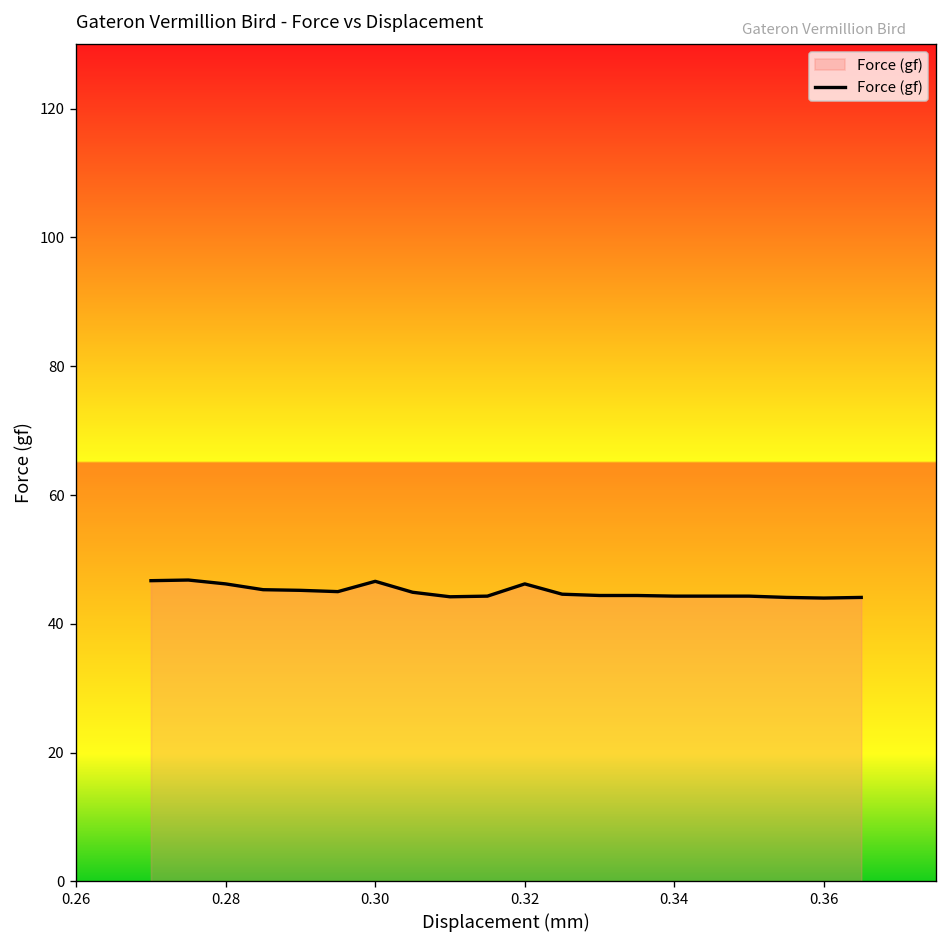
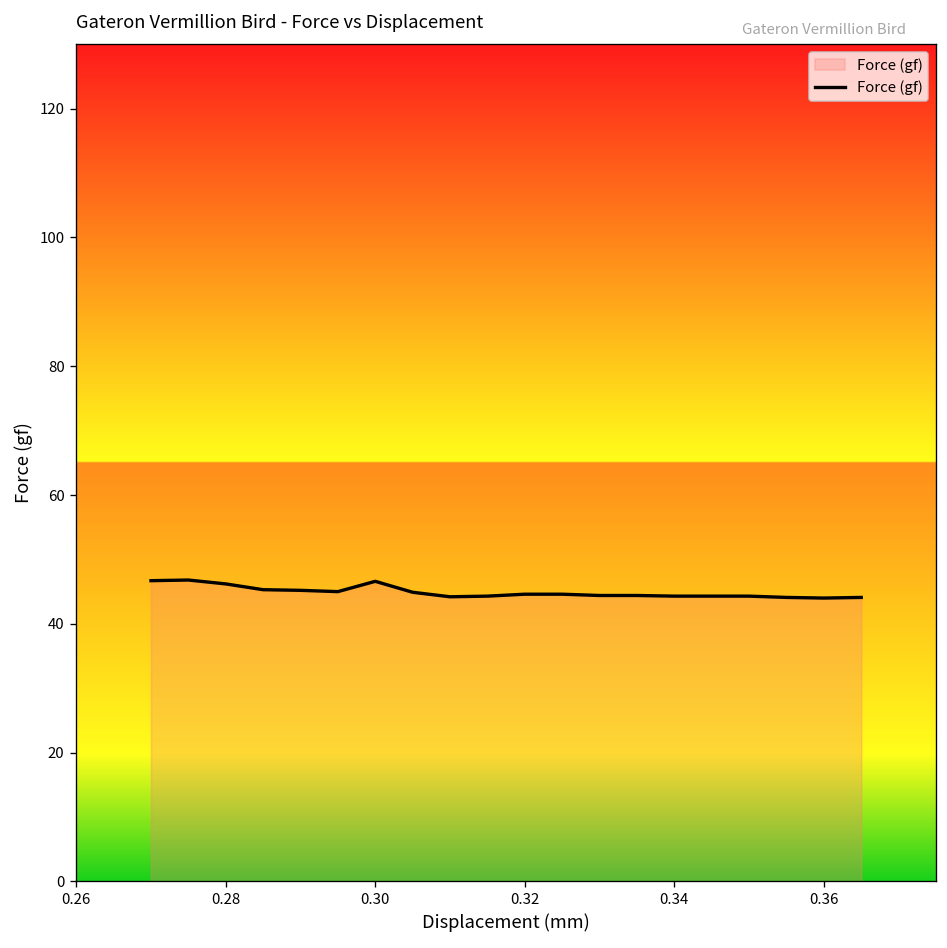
0.32: 46 -> 45
